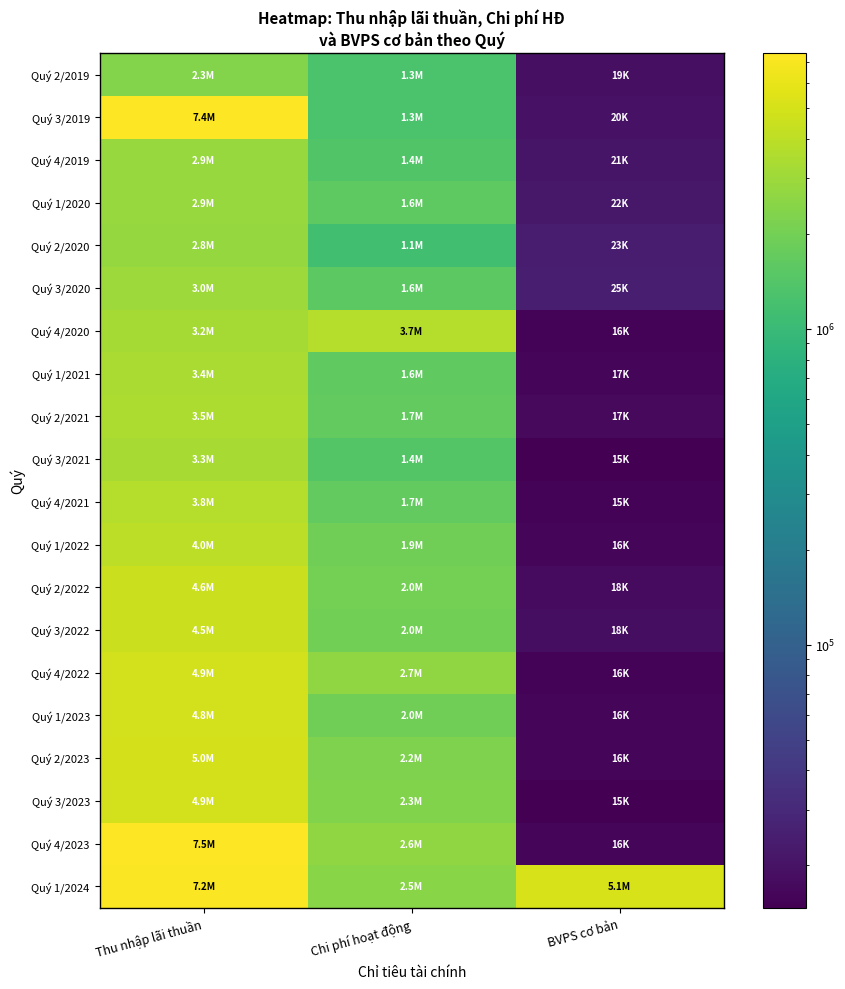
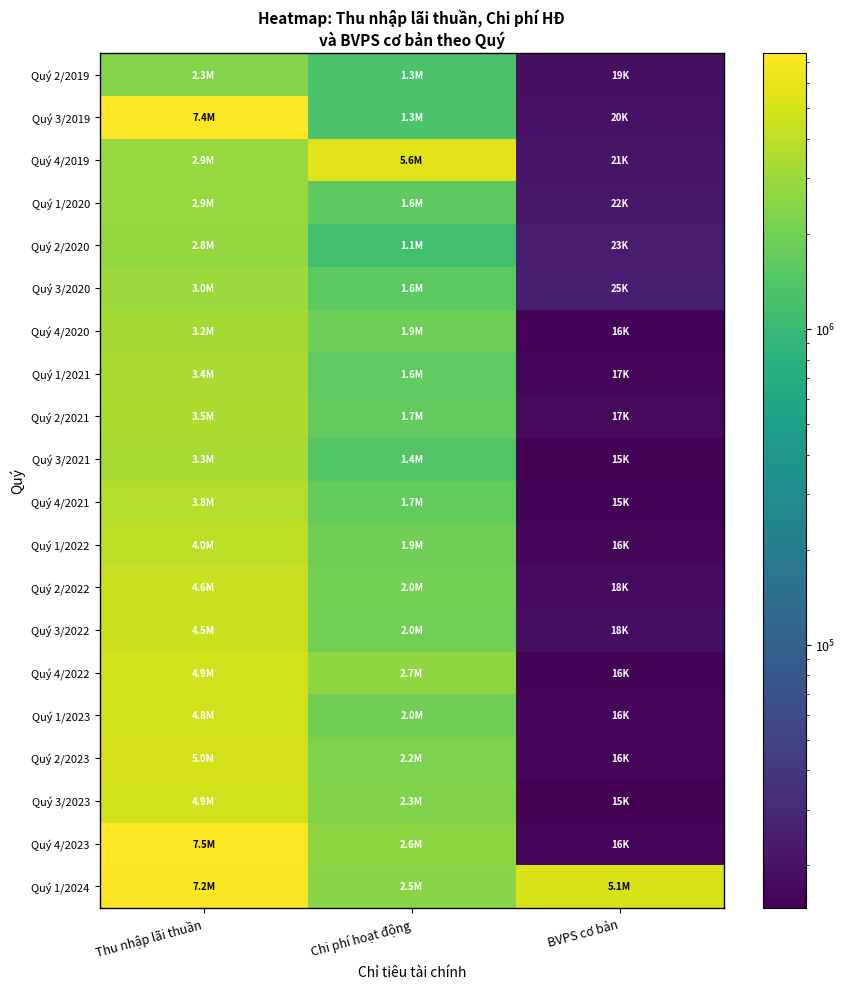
Quý 4/2019, Chi phí hoạt động: 1.4M -> 5.6M
Quý 4/2020, Chi phí hoạt động: 3.7M -> 1.9M
